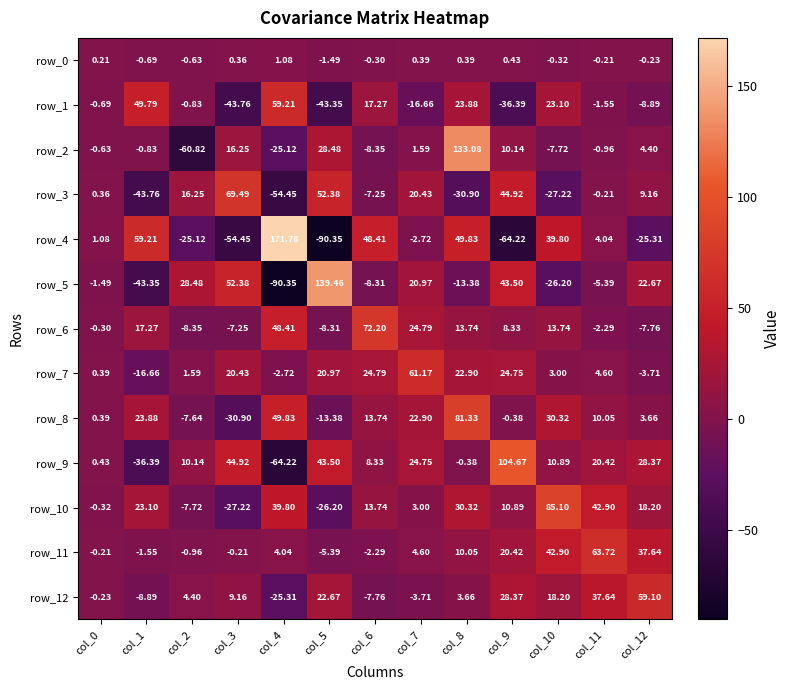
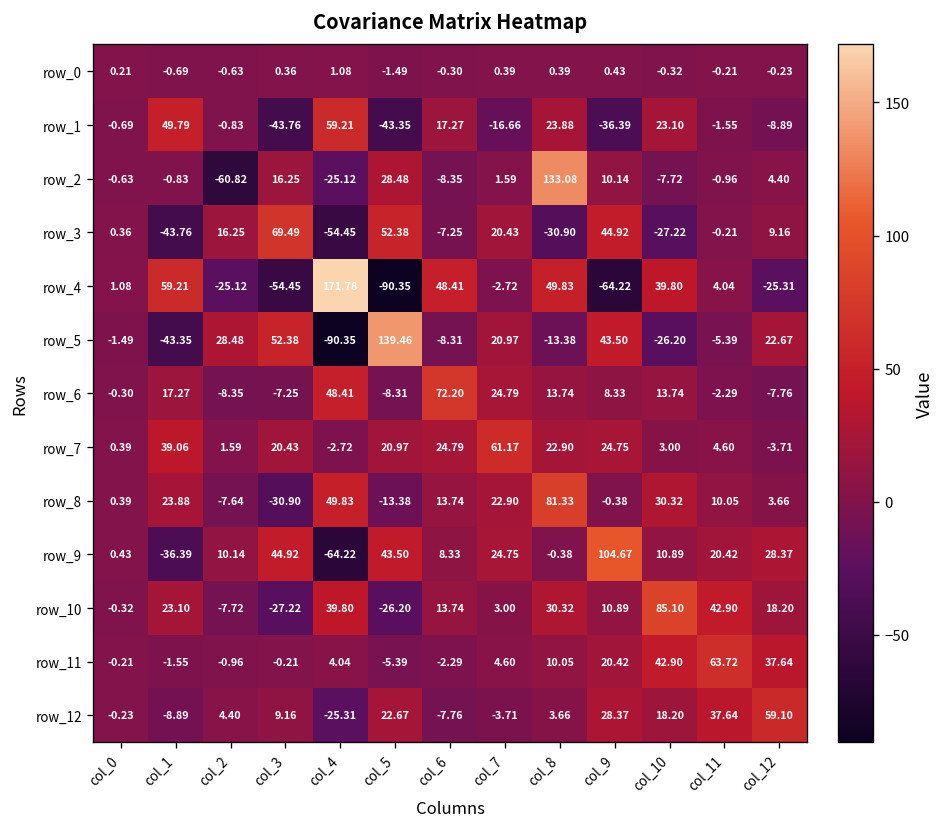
row_7, col_1: -16.66 -> 39.06
